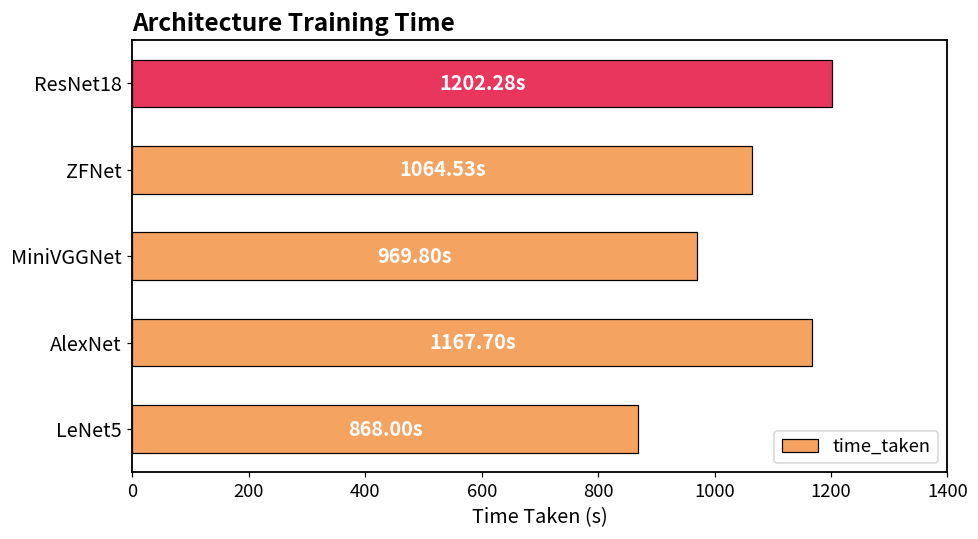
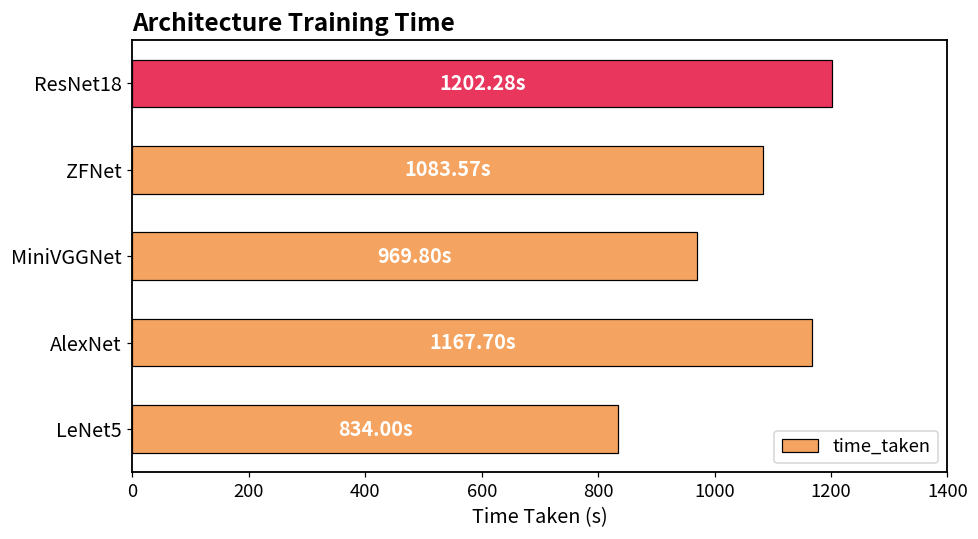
ZFNet: 1064.53s -> 1083.57s
LeNet5: 868.00s -> 834.00s
